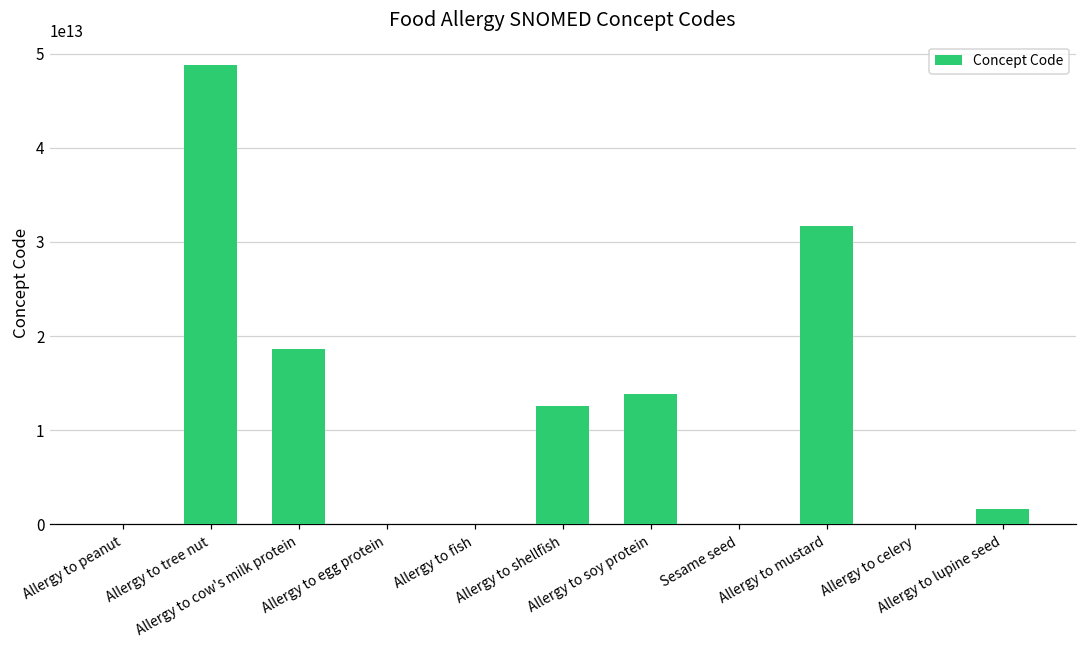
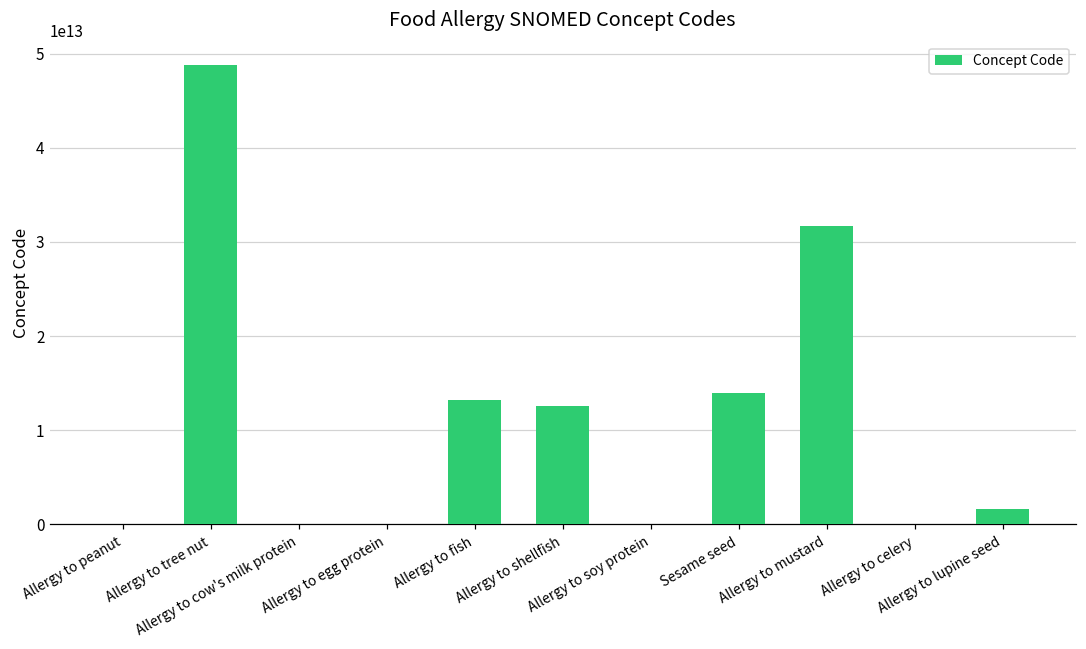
Allergy to cow's milk protein: 19000000000000 -> 0
Allergy to fish: 0 -> 13000000000000
Allergy to soy protein: 14000000000000 -> 0
Sesame seed: 0 -> 14000000000000
